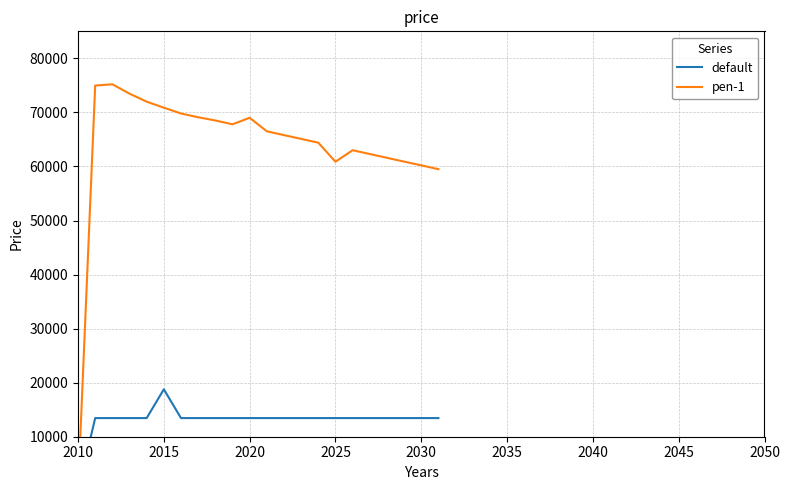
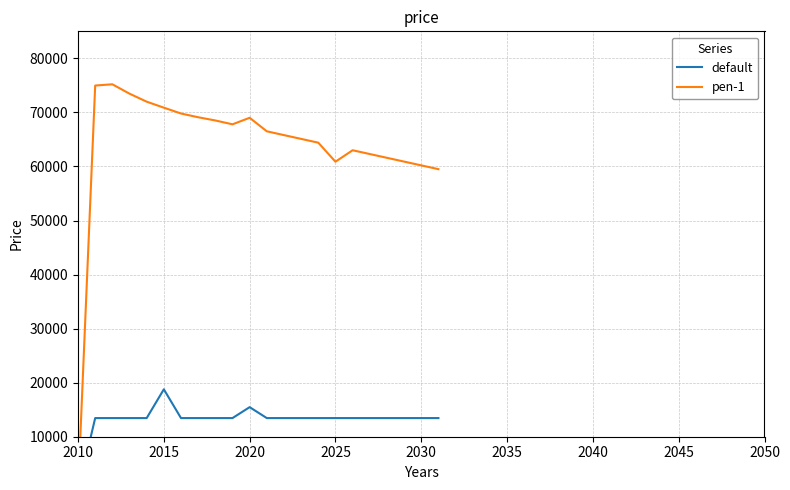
default, 2020: 13000 -> 15000
